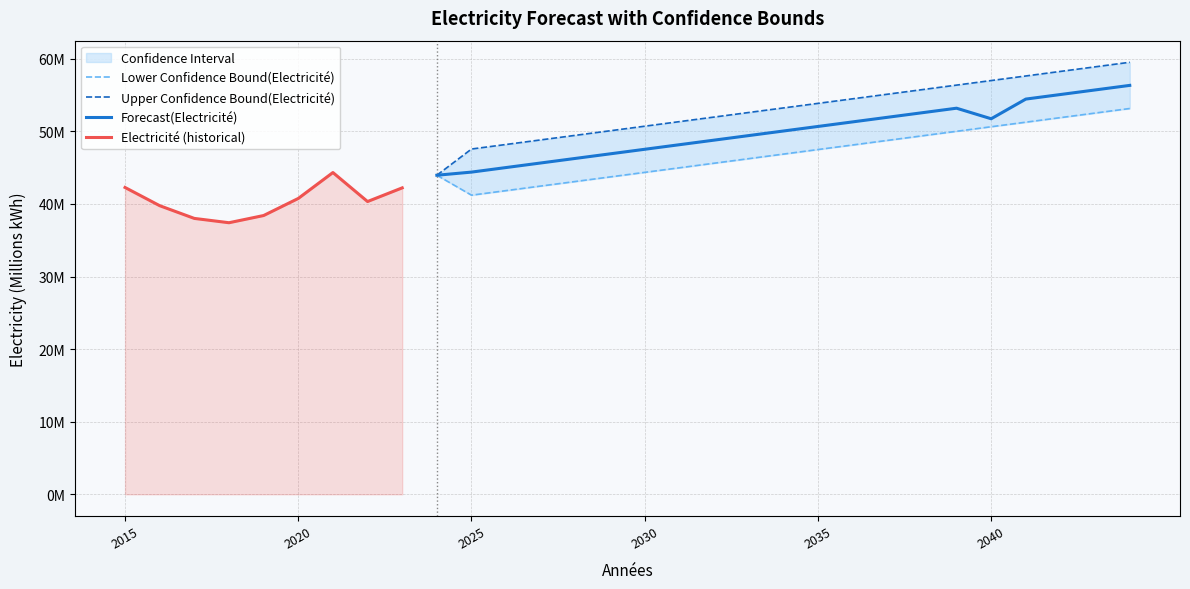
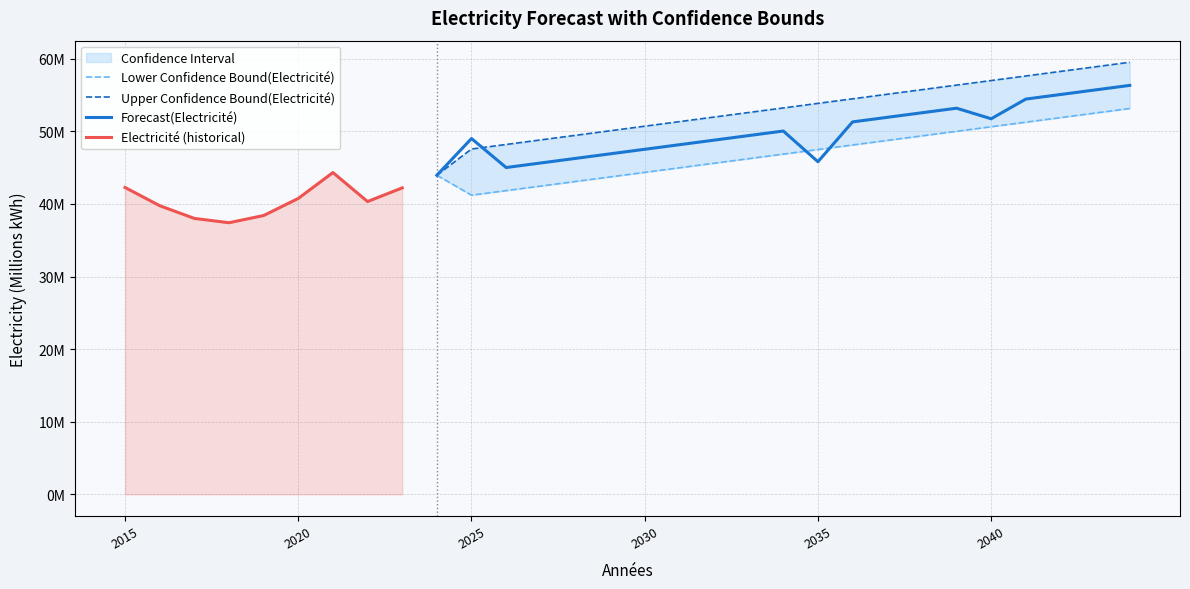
Forecast(Electricité), 2025: 44000000 -> 49000000
Forecast(Electricité), 2035: 51000000 -> 46000000
